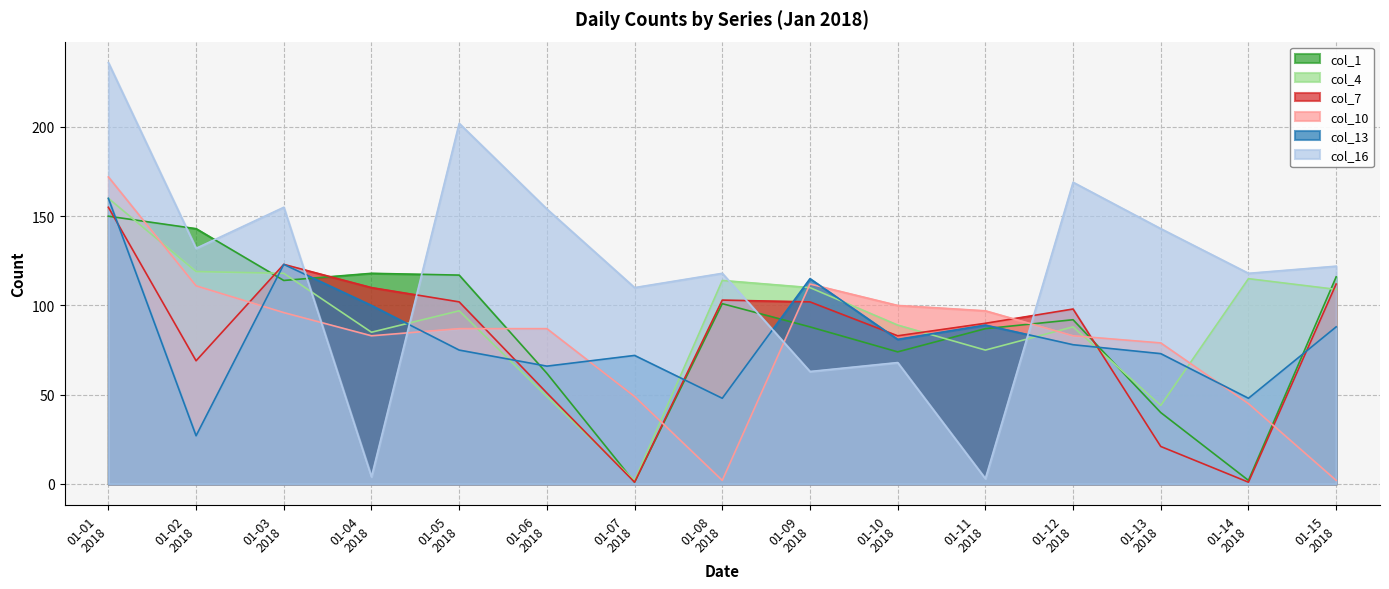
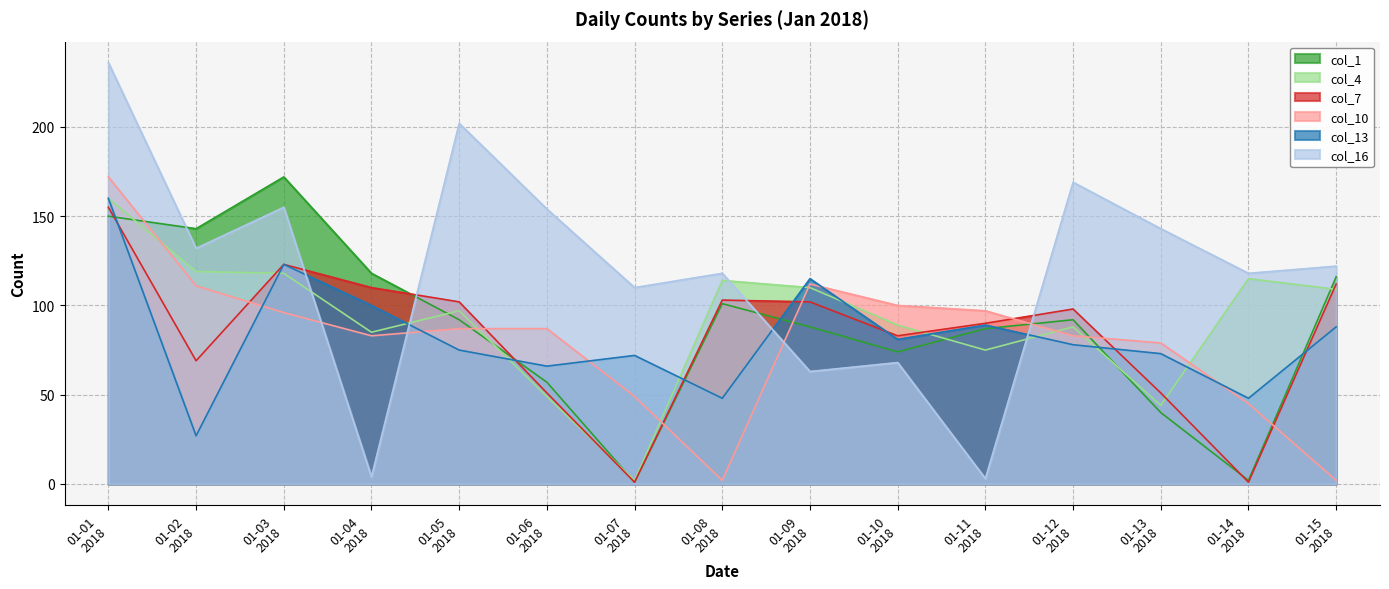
col_1, 01-03 2018: 114 -> 172
col_1, 01-05 2018: 117 -> 92
col_1, 01-06 2018: 62 -> 57
col_7, 01-13 2018: 21 -> 51
